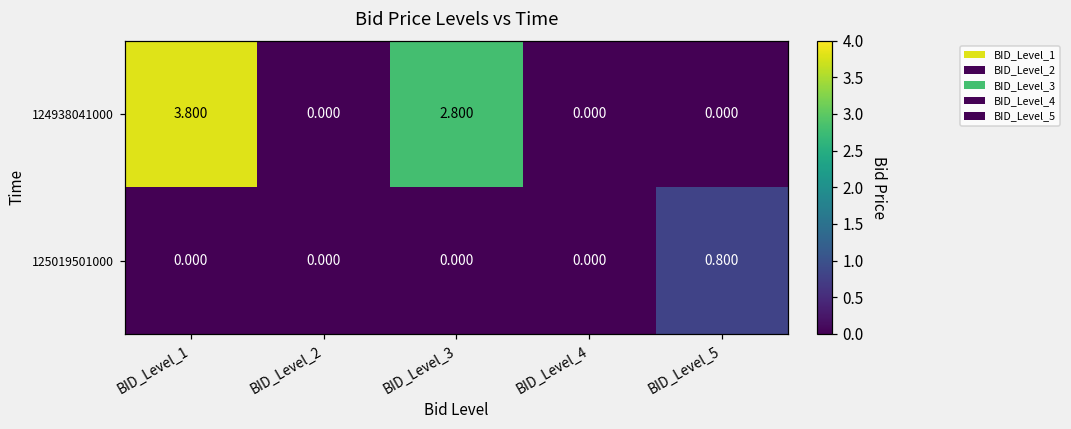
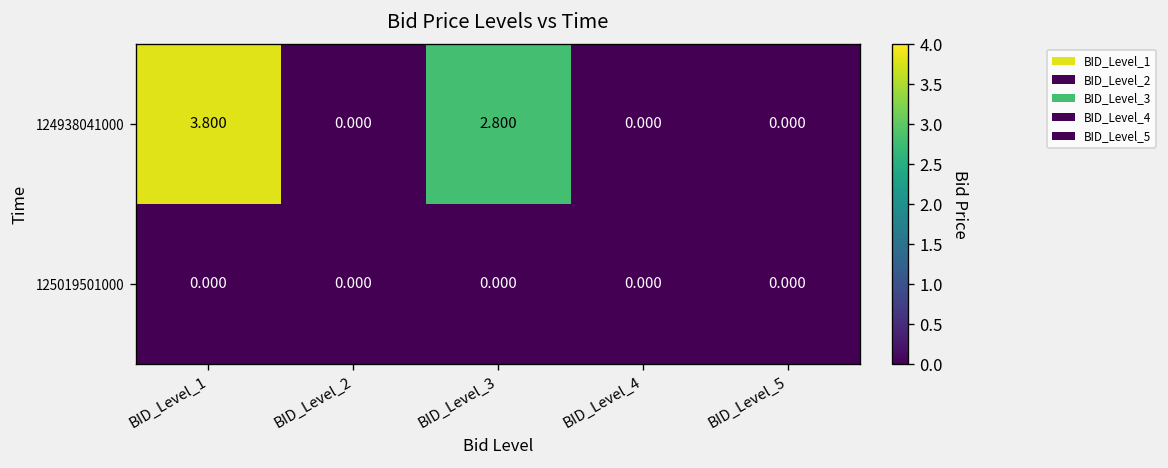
125019501000, BID_Level_5: 0.800 -> 0.000
